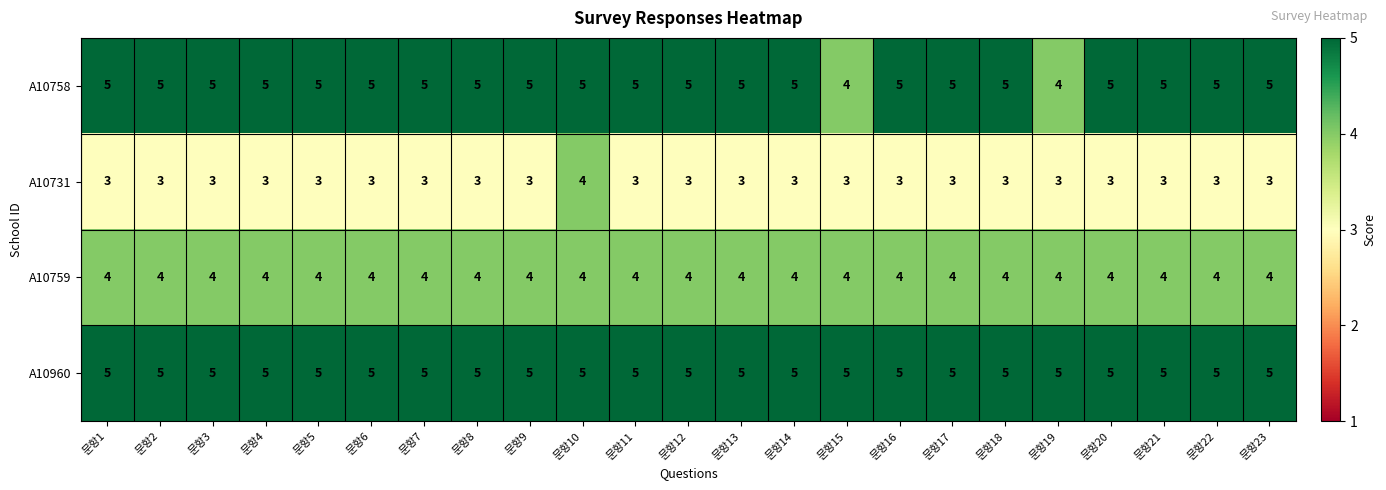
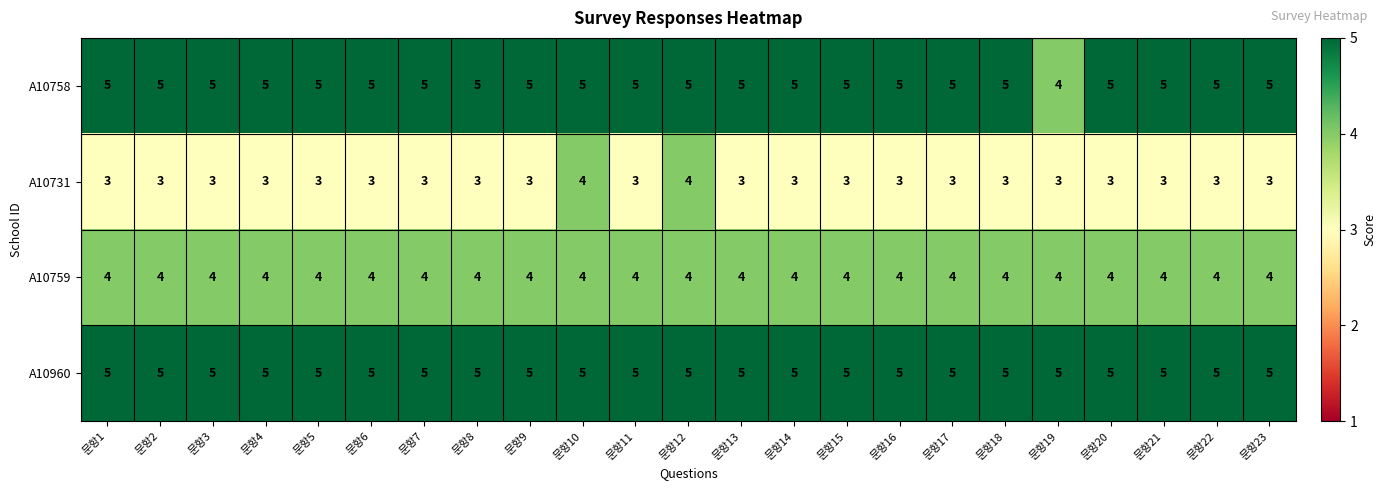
A10758, 문항15: 4 -> 5
A10731, 문항12: 3 -> 4
